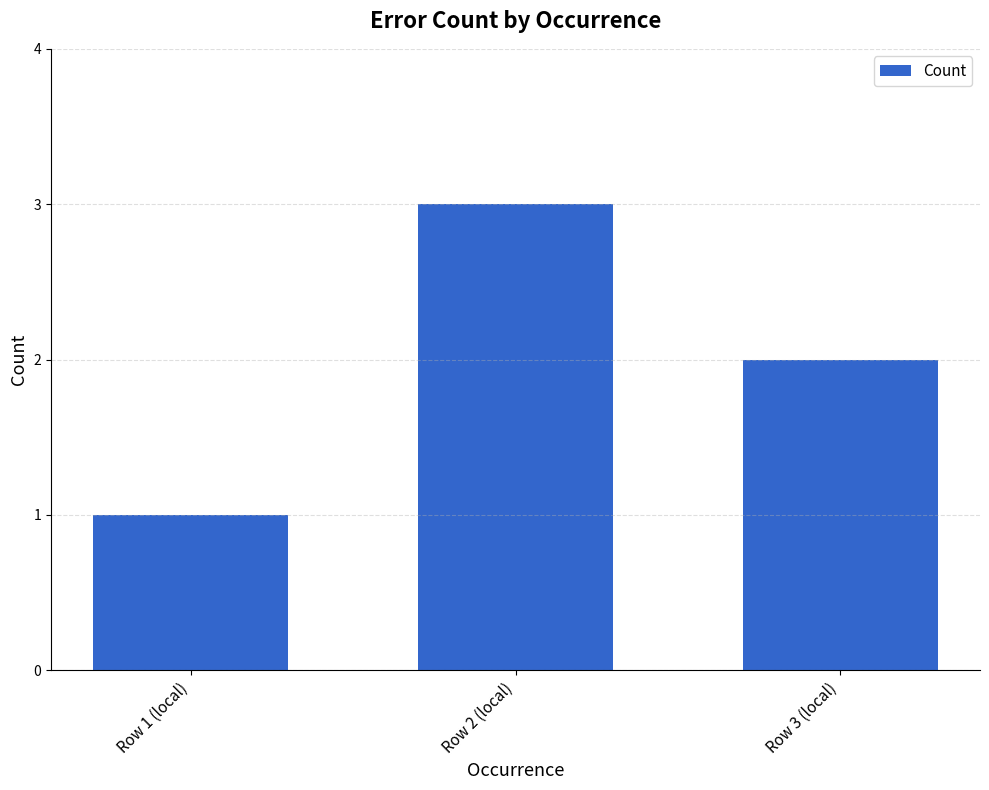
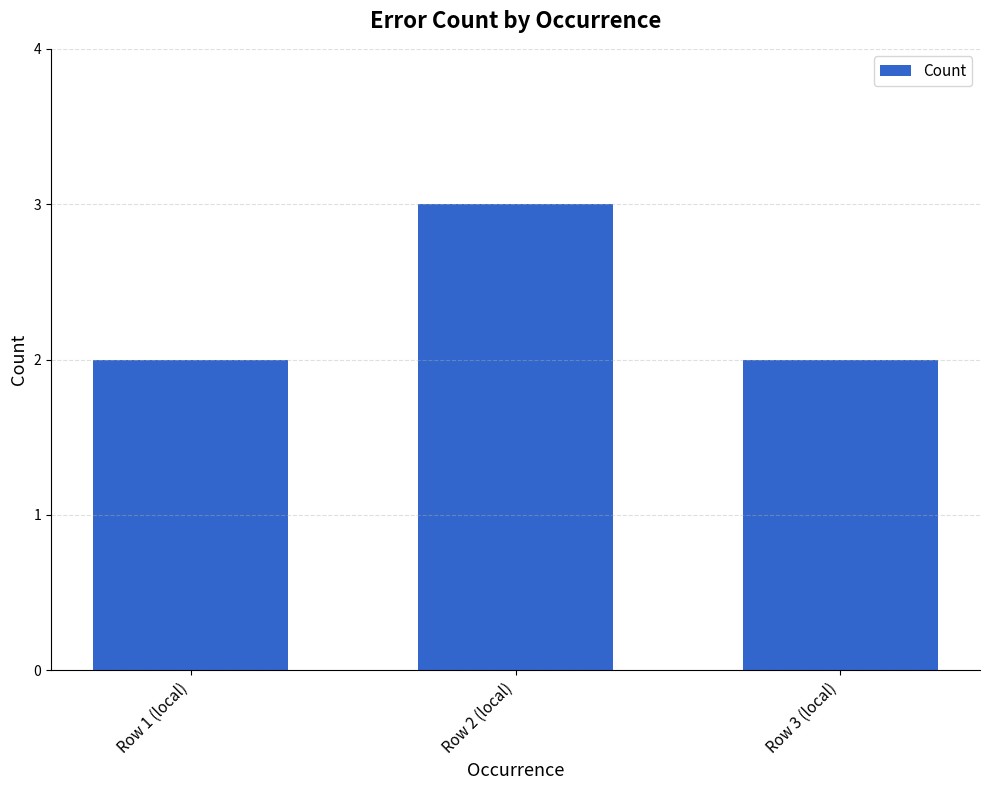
Row 1 (local): 1 -> 2
